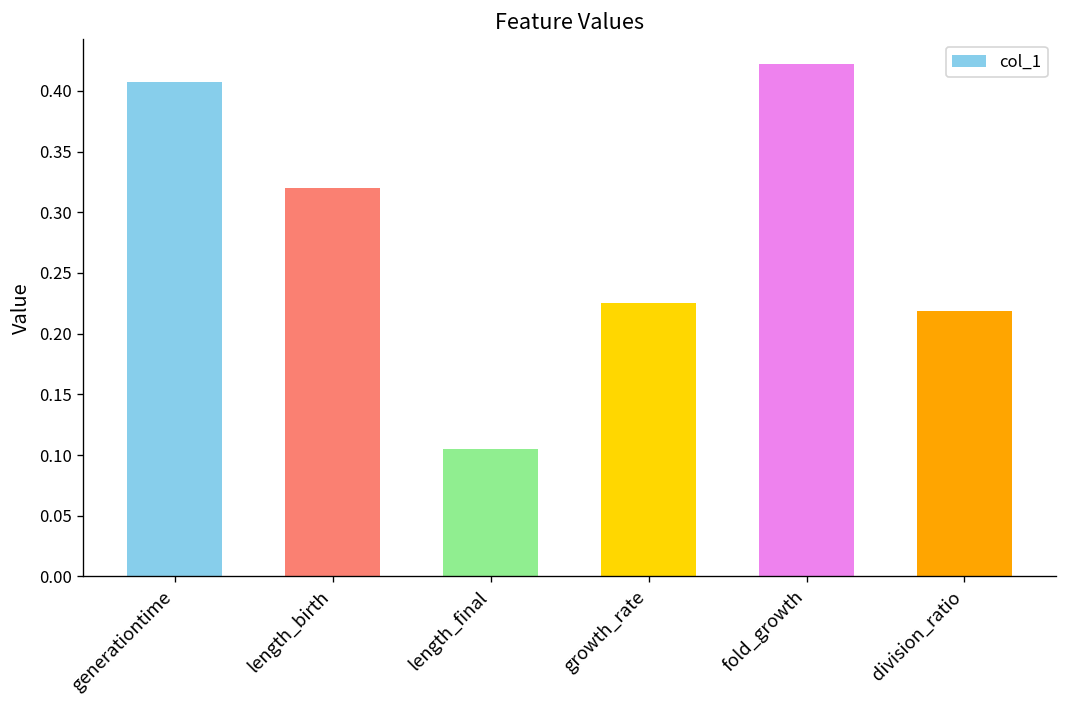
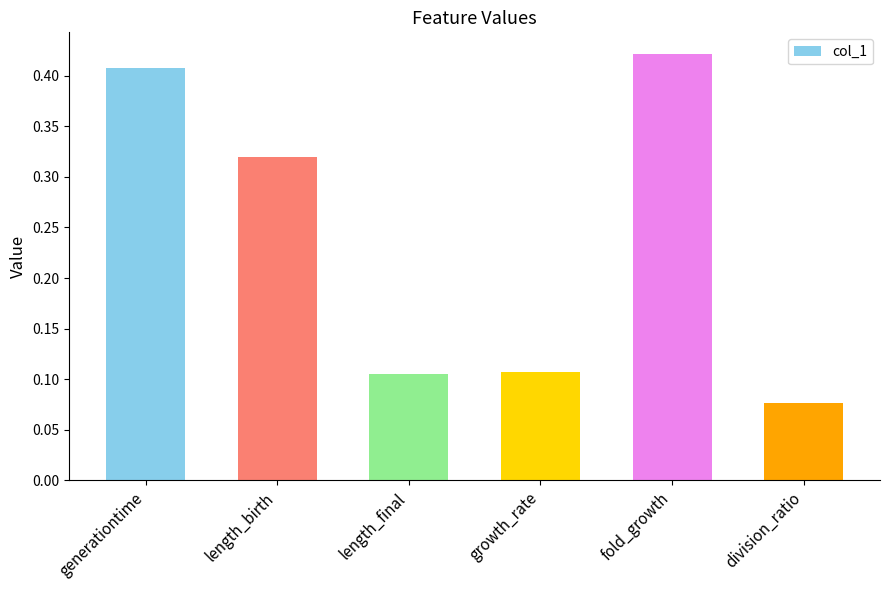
growth_rate: 0.225 -> 0.107
division_ratio: 0.219 -> 0.076
